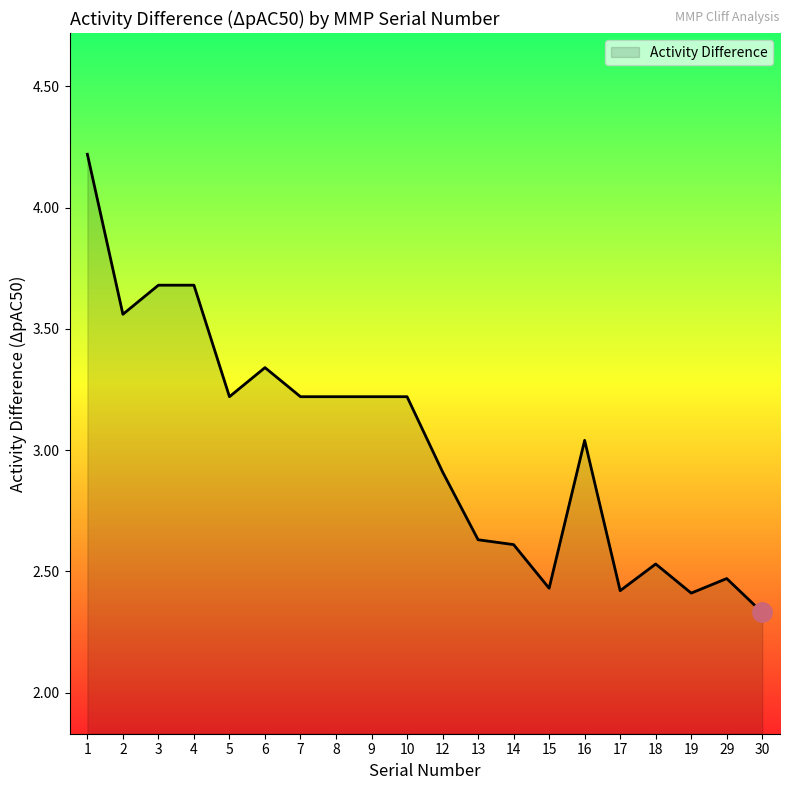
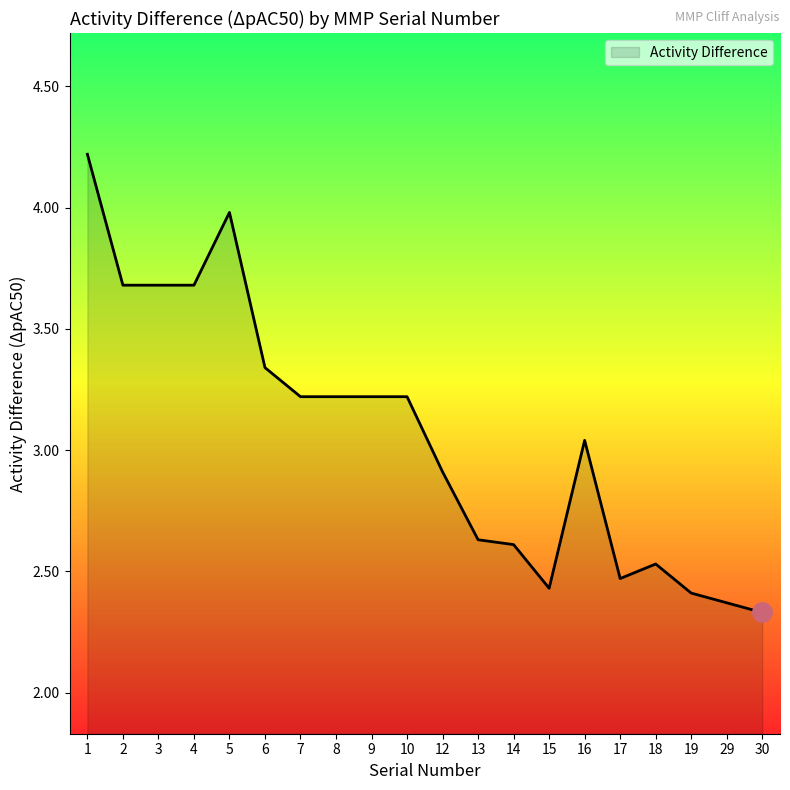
Activity Difference, 2: 3.56 -> 3.68
Activity Difference, 5: 3.22 -> 3.98
Activity Difference, 17: 2.42 -> 2.47
Activity Difference, 29: 2.47 -> 2.37
